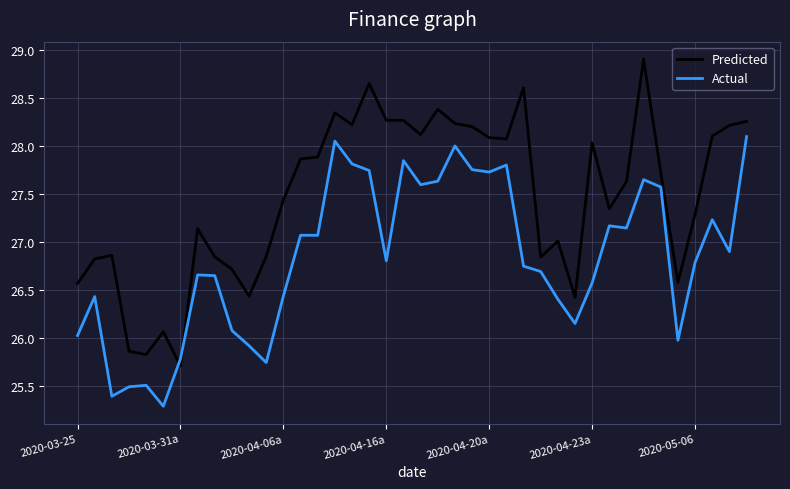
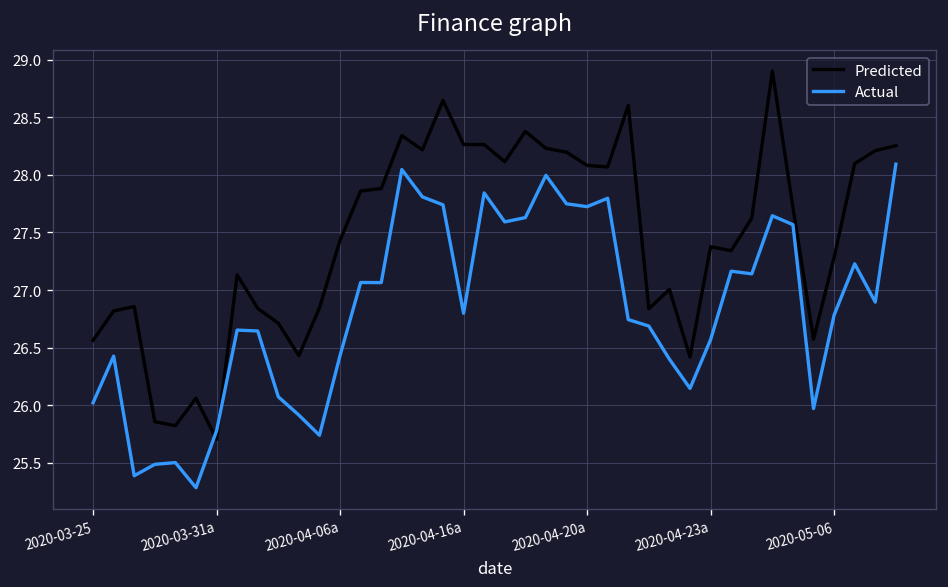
Predicted, 2020-04-23a: 28.0 -> 27.4
